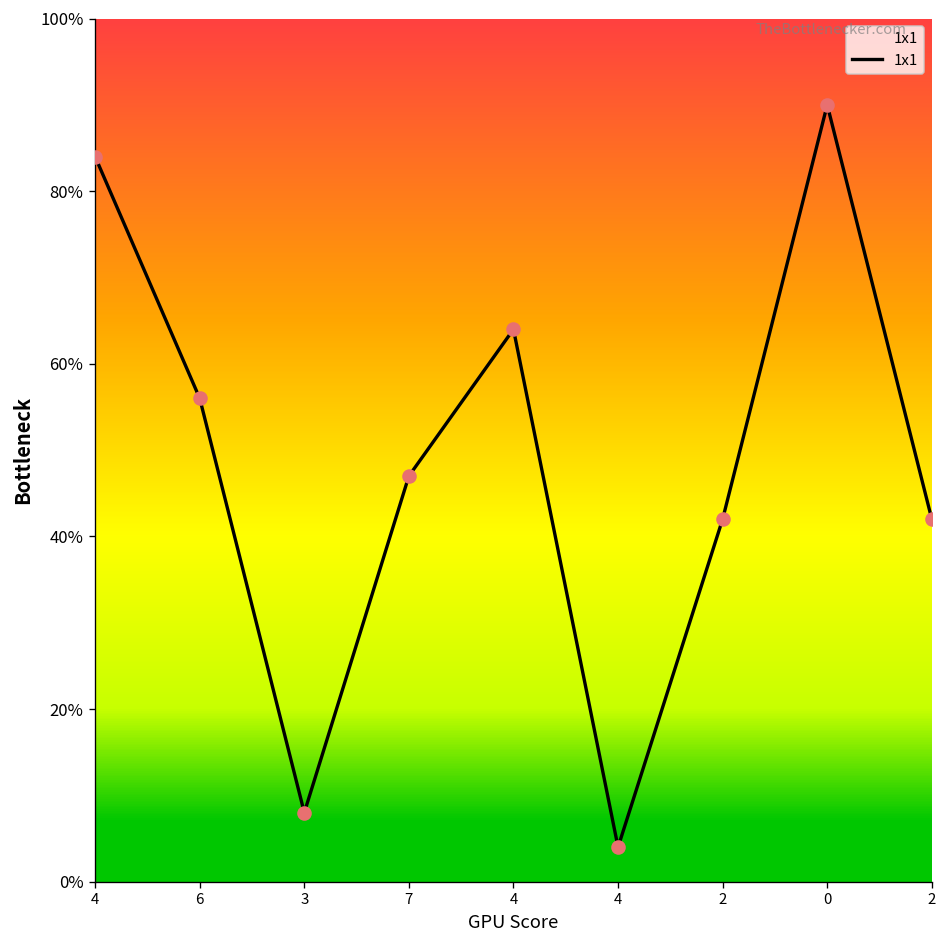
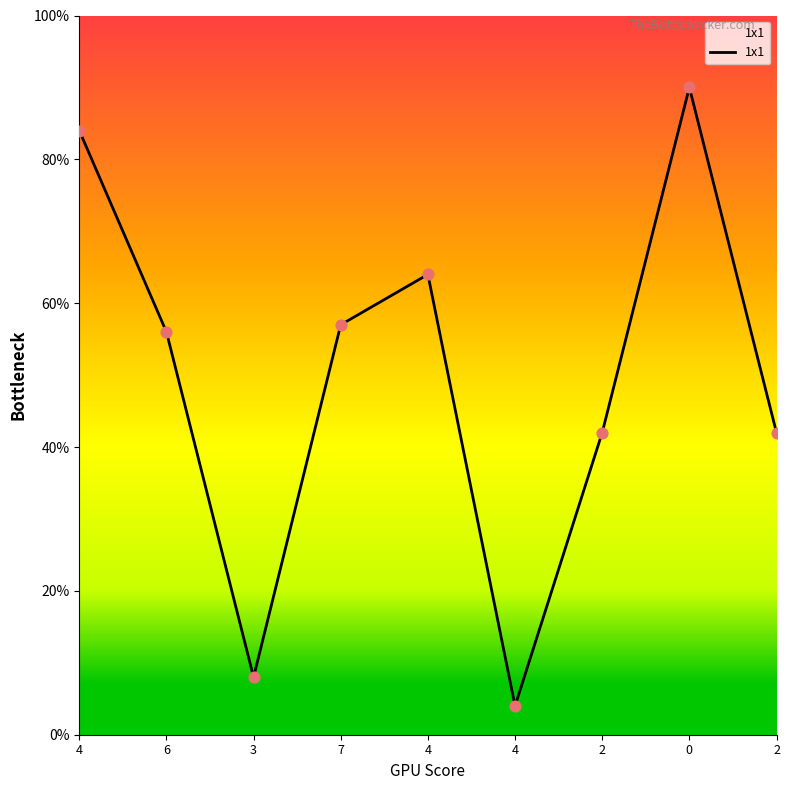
7: 47% -> 57%
